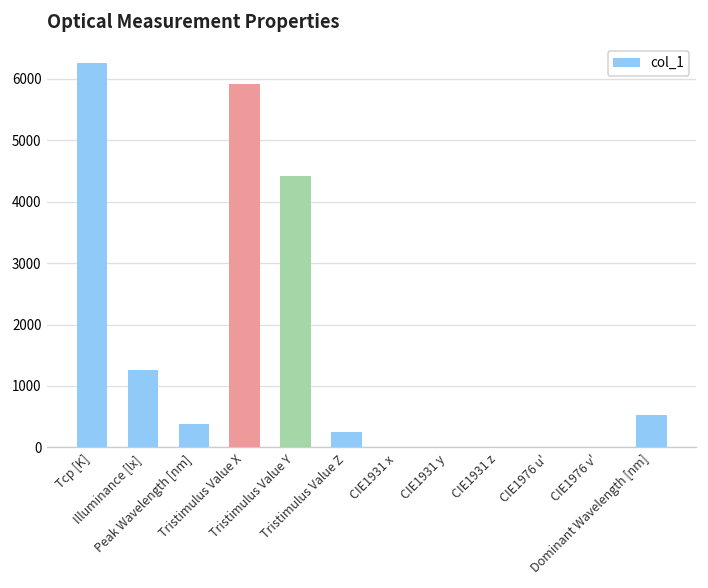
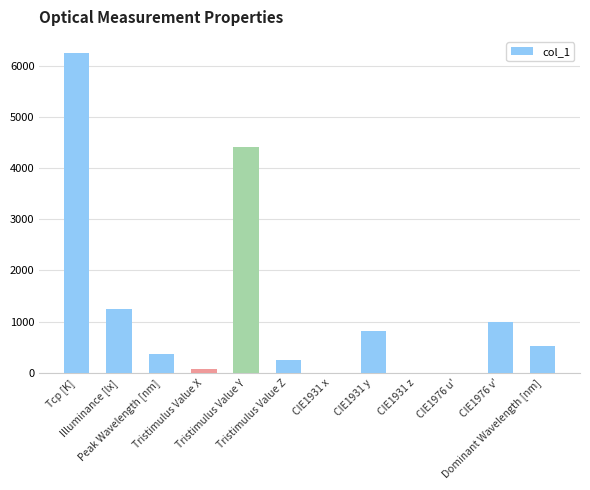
Tristimulus Value X: 5900 -> 100
CIE1931 y: 0 -> 800
CIE1976 v': 0 -> 1000
